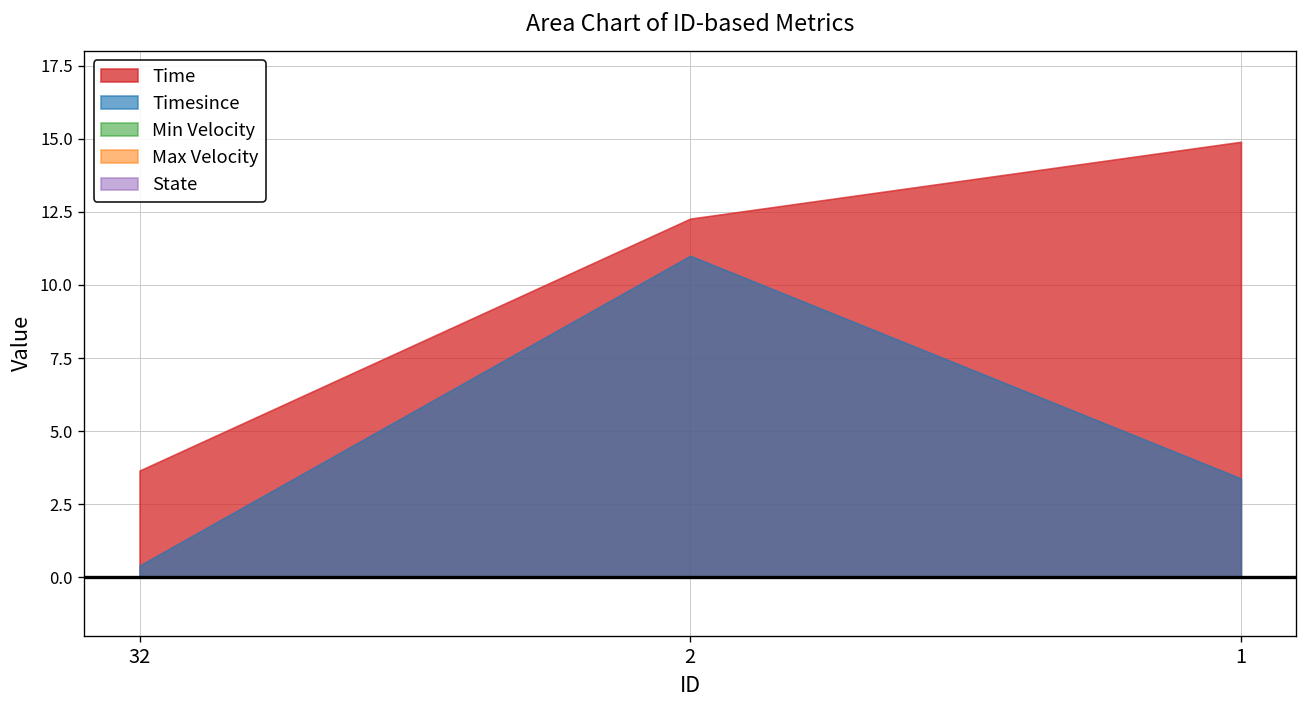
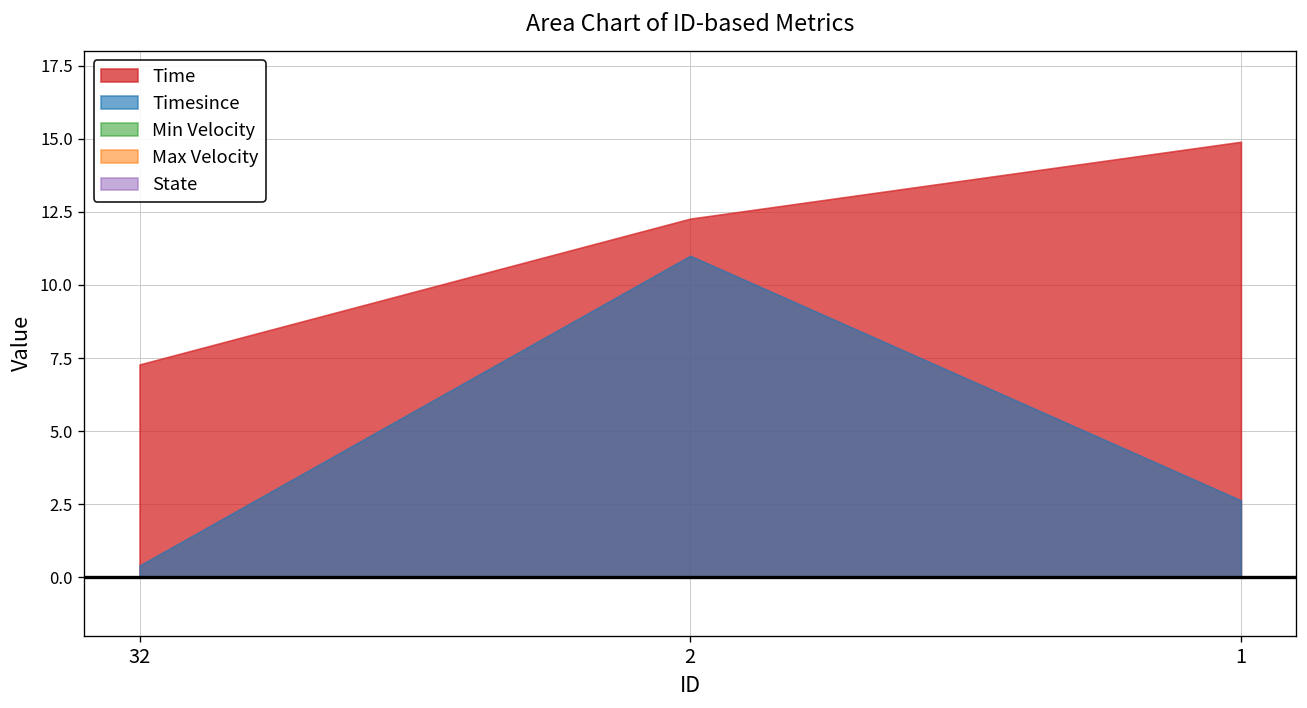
Time, 32: 3.7 -> 7.3
Timesince, 1: 3.4 -> 2.6
